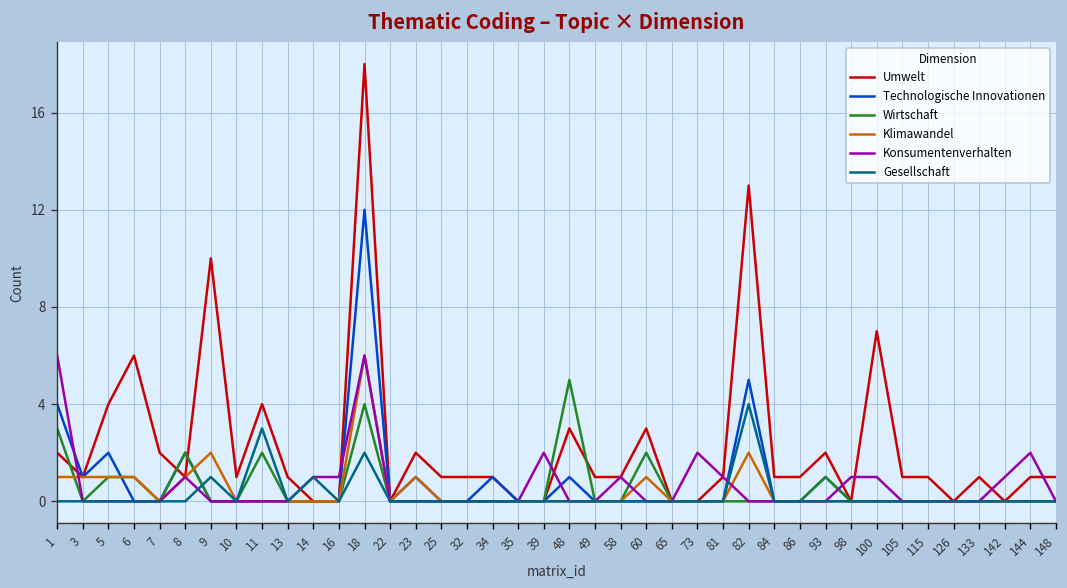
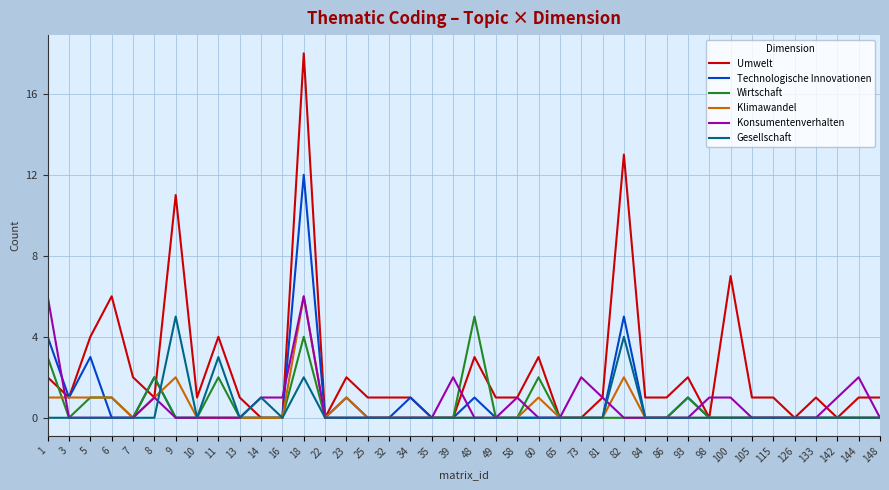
Technologische Innovationen, 5: 2 -> 3
Umwelt, 9: 10 -> 11
Gesellschaft, 9: 1 -> 5
